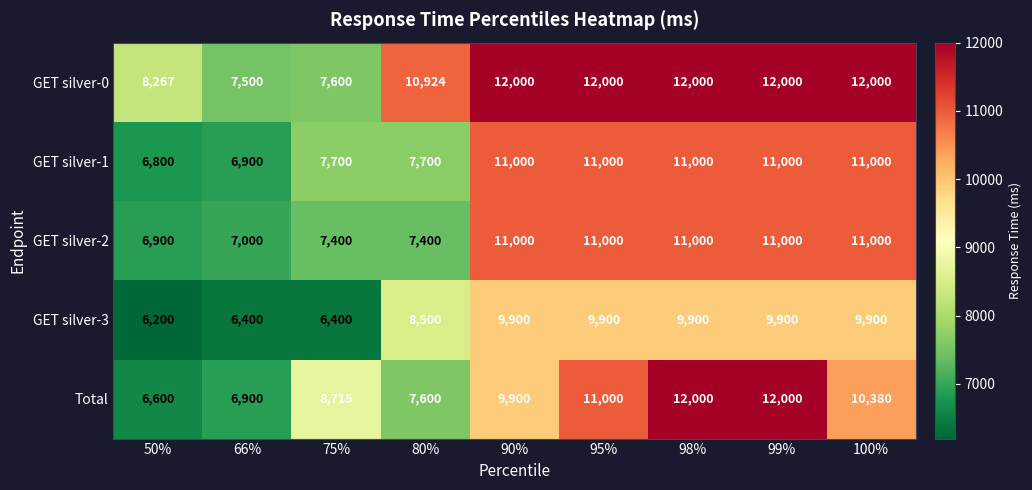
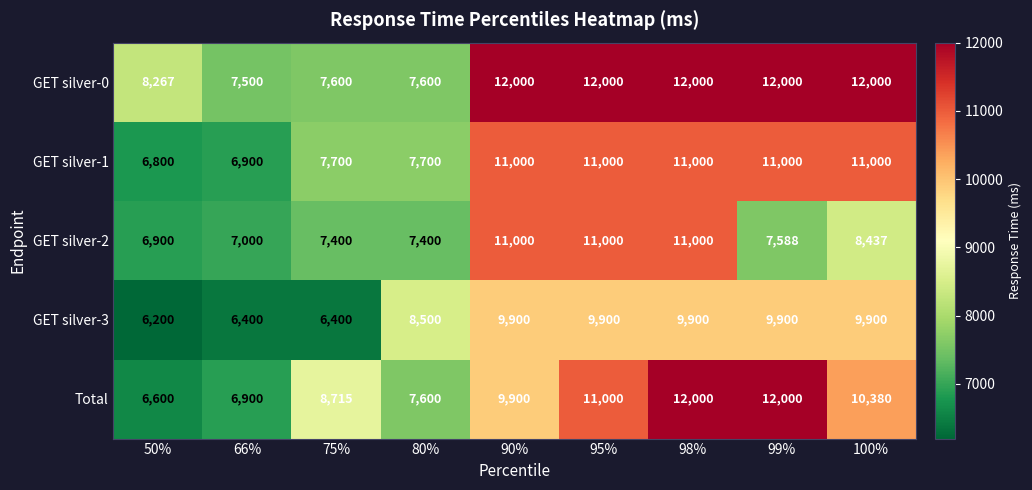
GET silver-0, 80%: 10,924 -> 7,600
GET silver-2, 99%: 11,000 -> 7,588
GET silver-2, 100%: 11,000 -> 8,437
